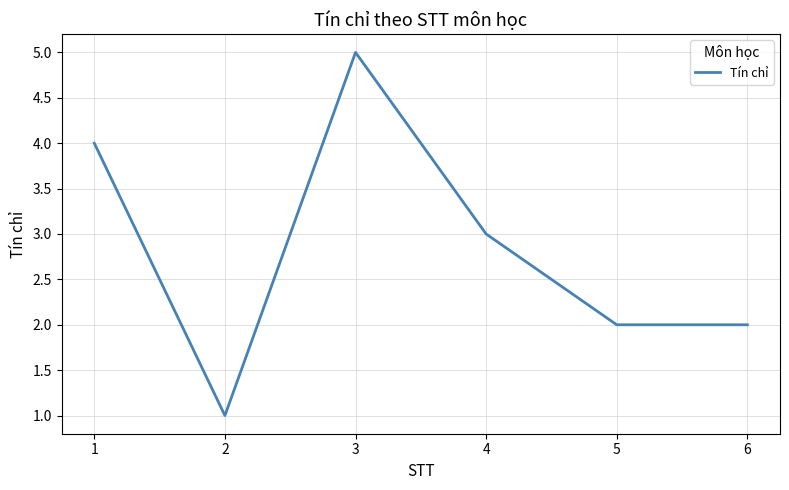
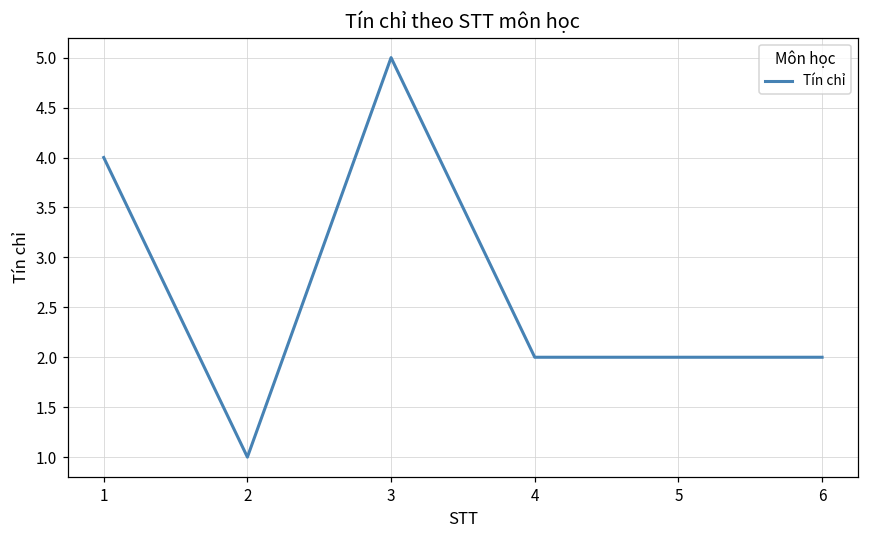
4: 3 -> 2
